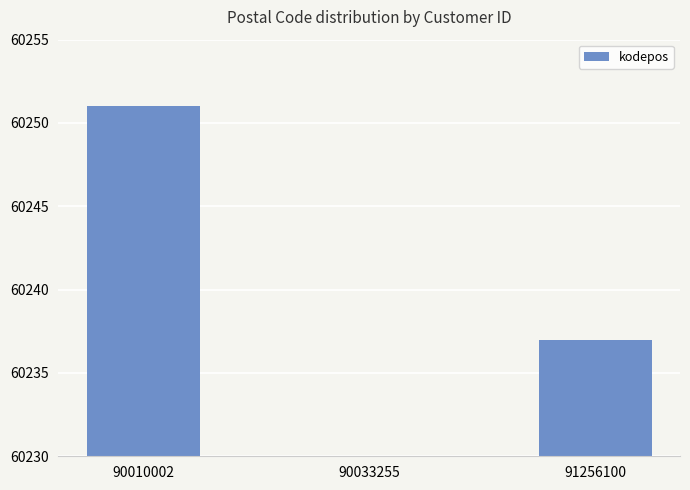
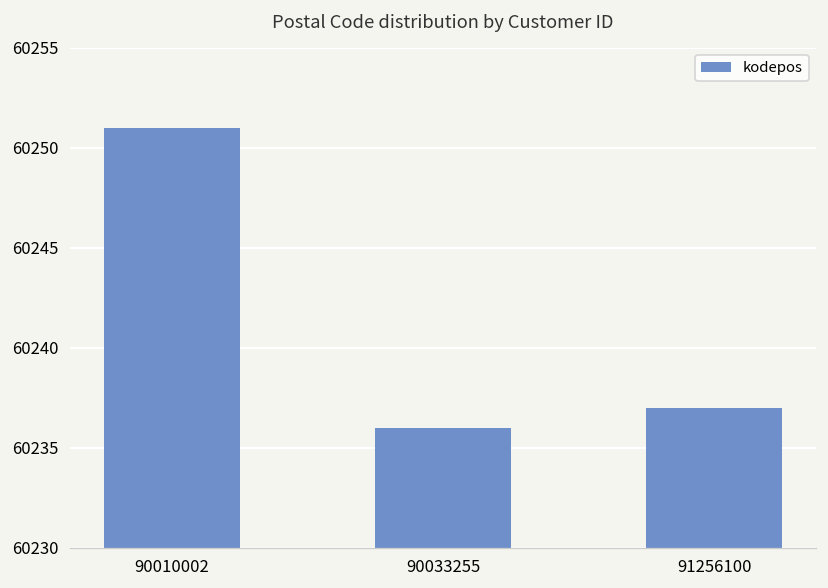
90033255: 60230 -> 60236
